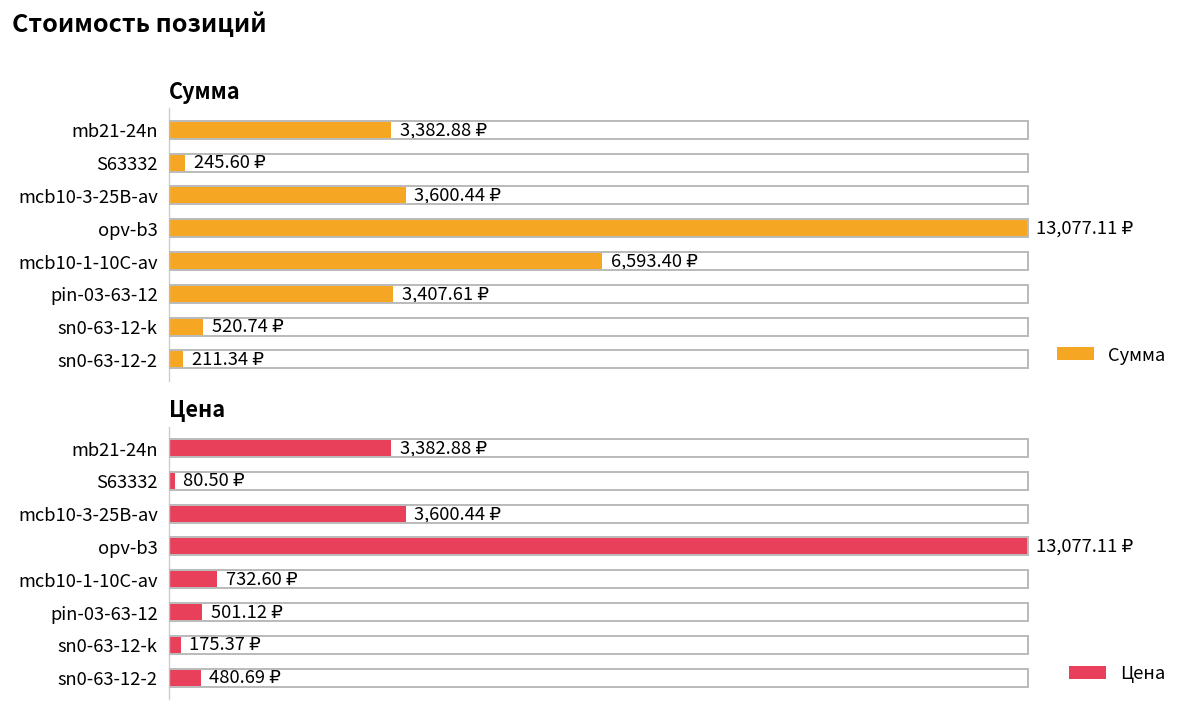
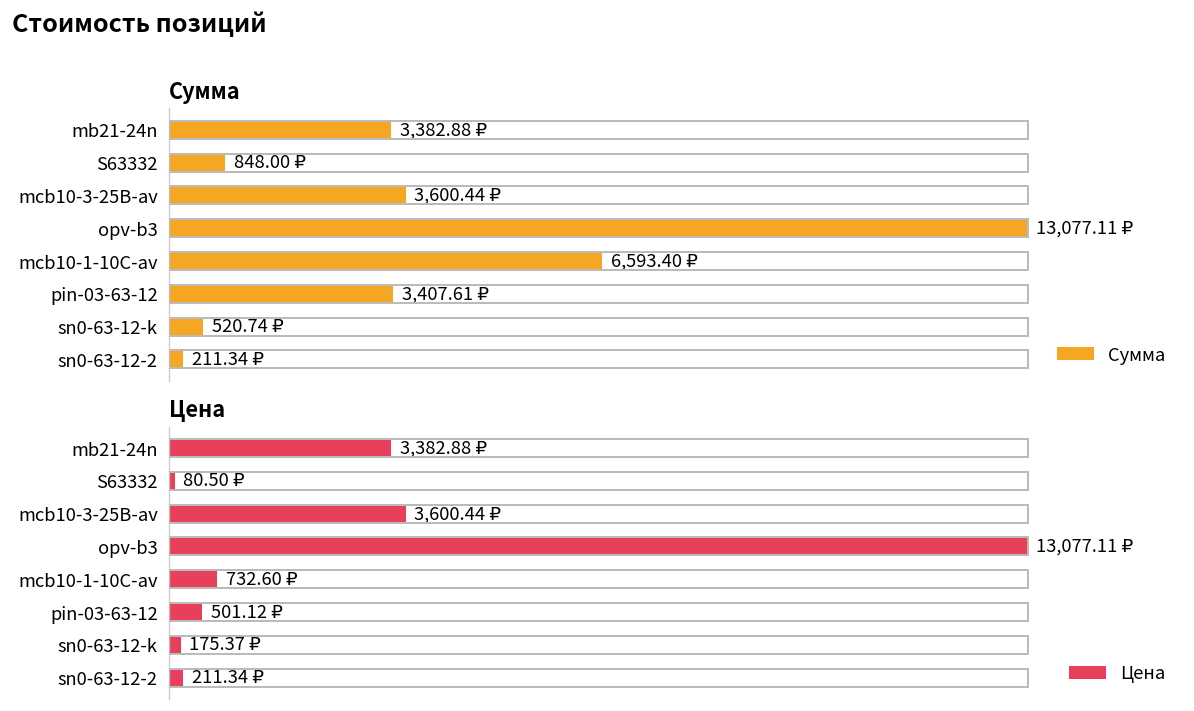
Сумма, S63332: 245.60 -> 848.00
Цена, sn0-63-12-2: 480.69 -> 211.34
